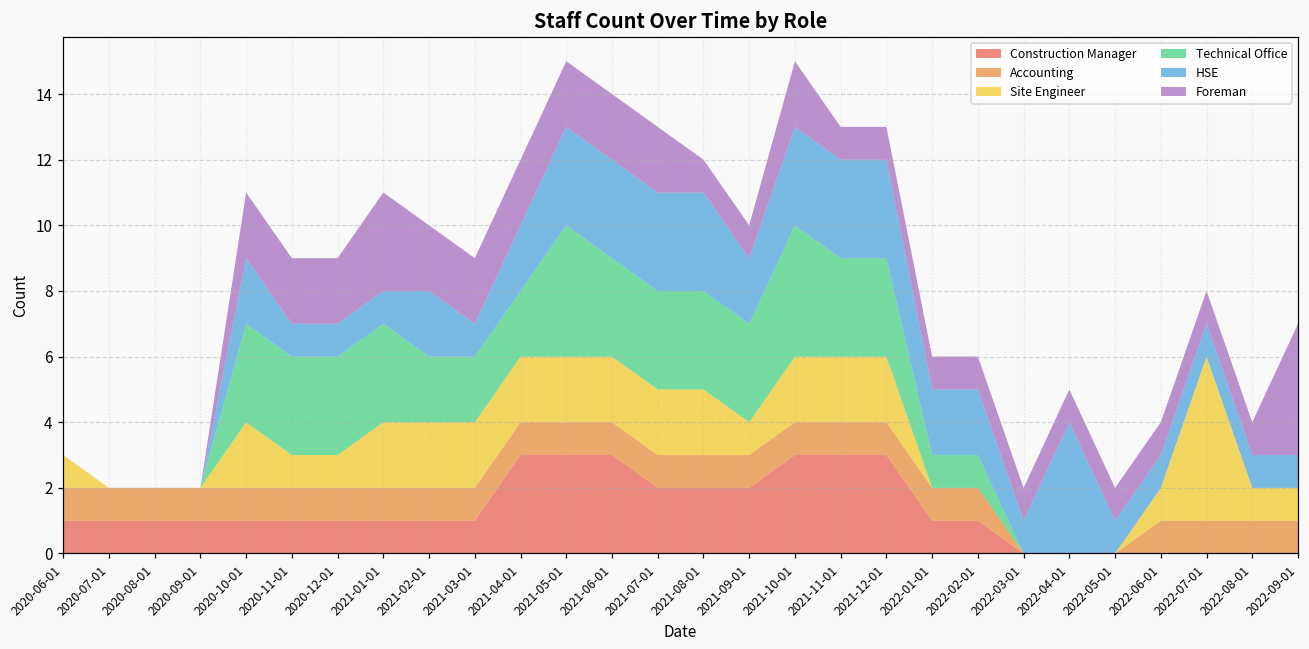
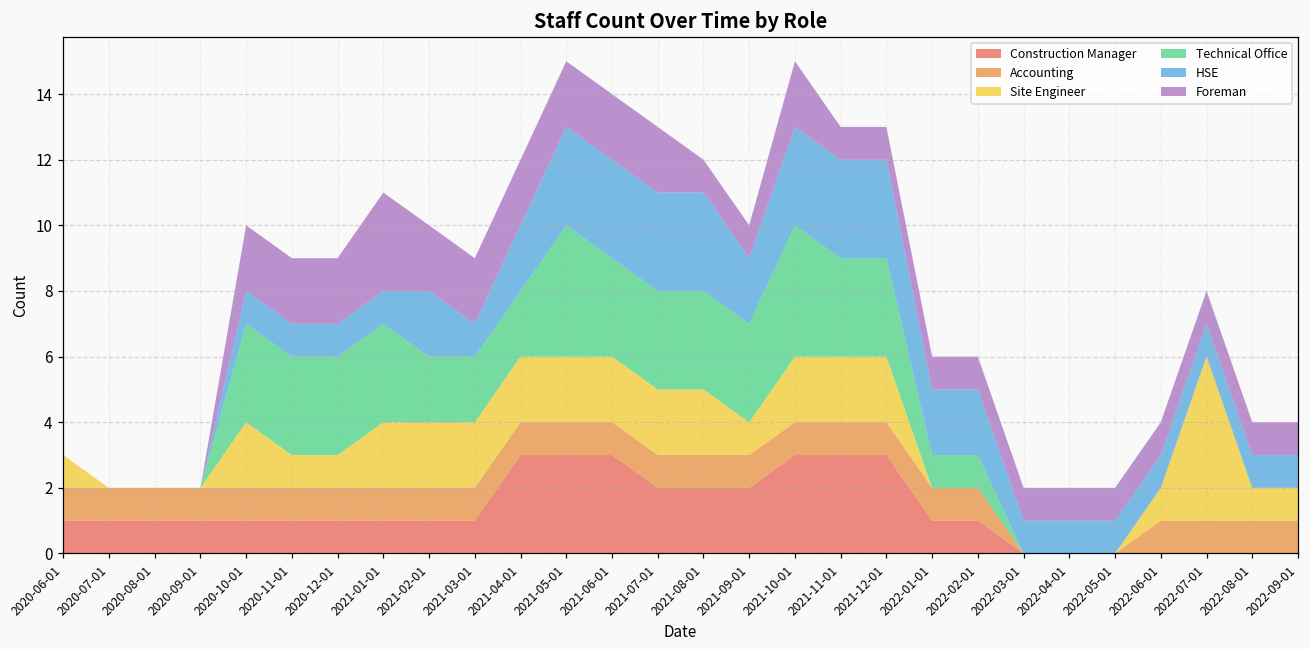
HSE, 2020-10-01: 2 -> 1
HSE, 2022-04-01: 4 -> 1
Foreman, 2022-09-01: 4 -> 1
